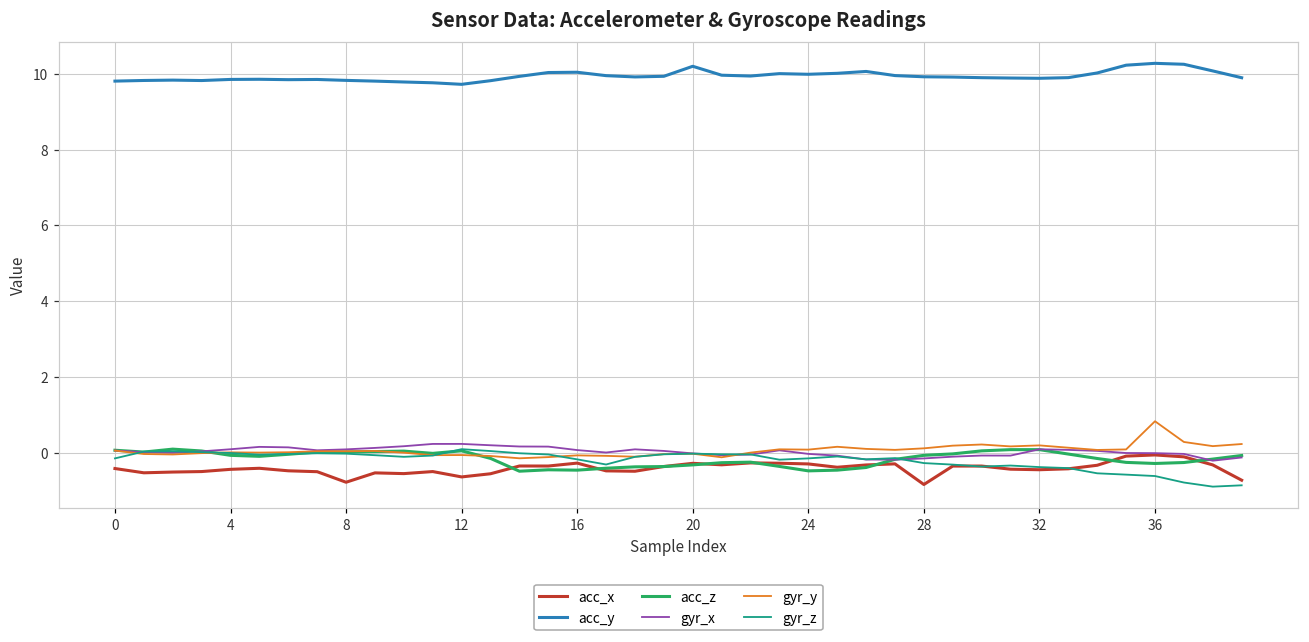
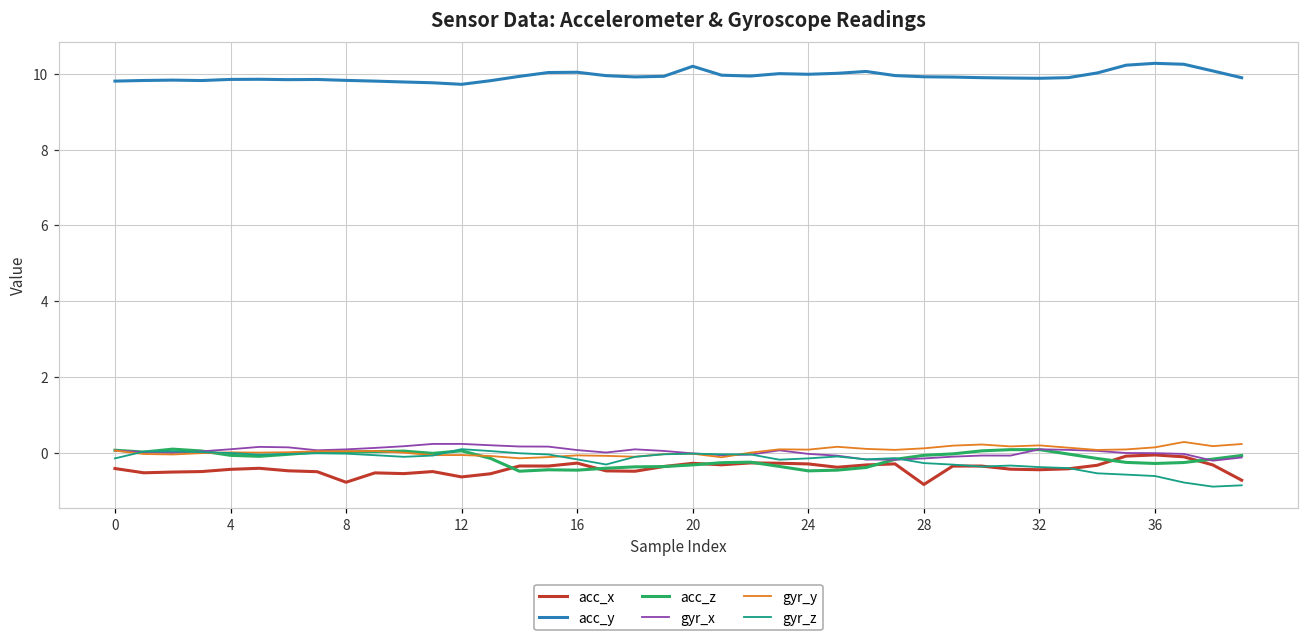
gyr_y, 36: 0.8 -> 0.1
